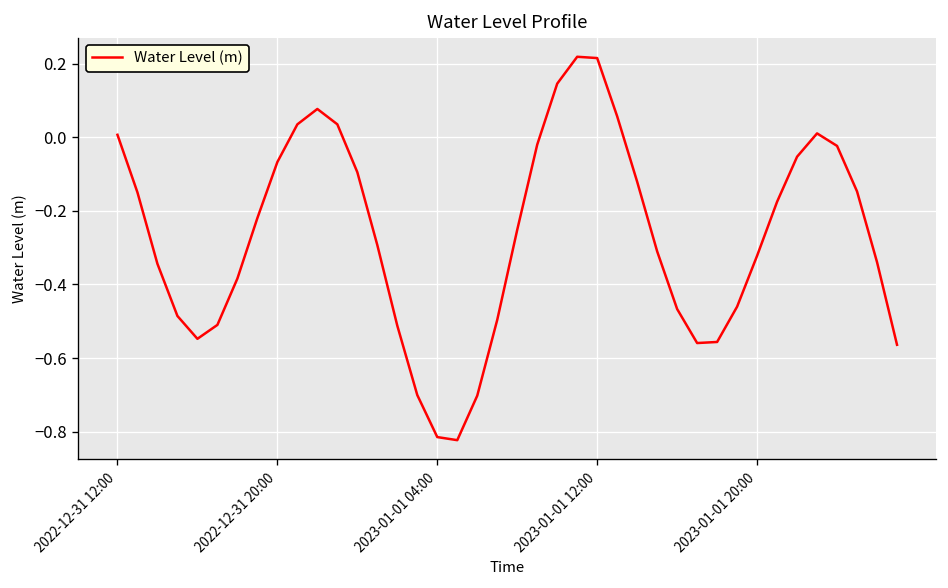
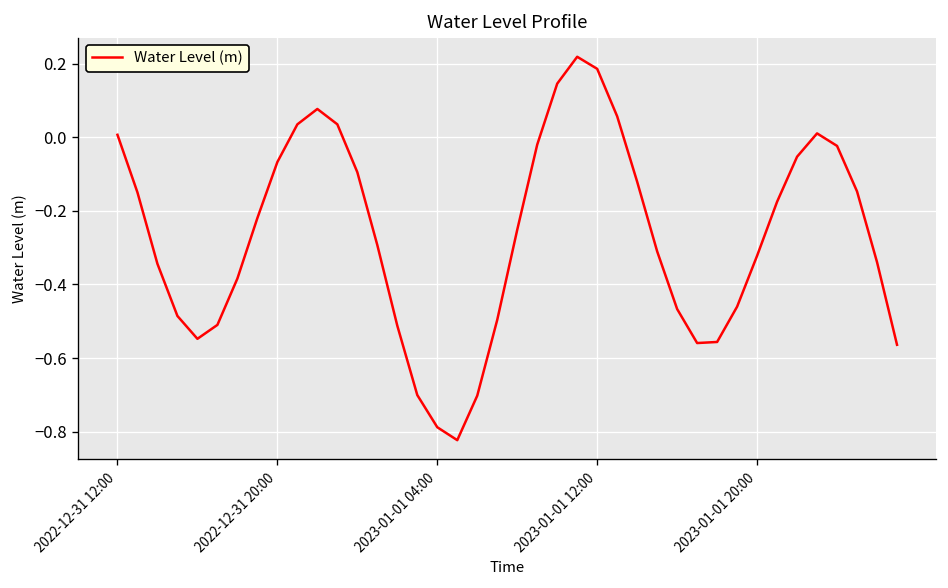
2023-01-01 04:00: -0.82 -> -0.79
2023-01-01 12:00: 0.22 -> 0.19
